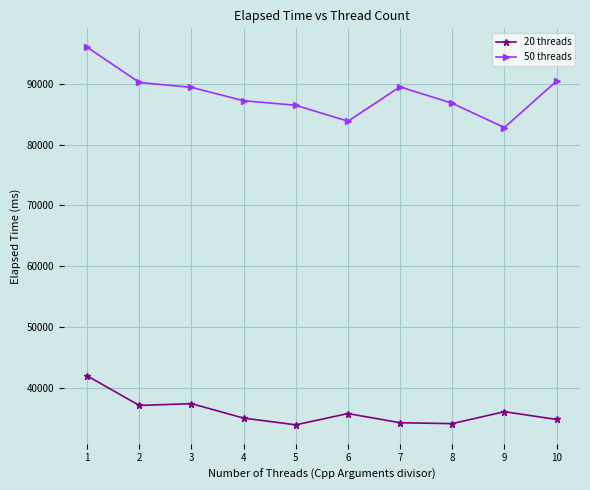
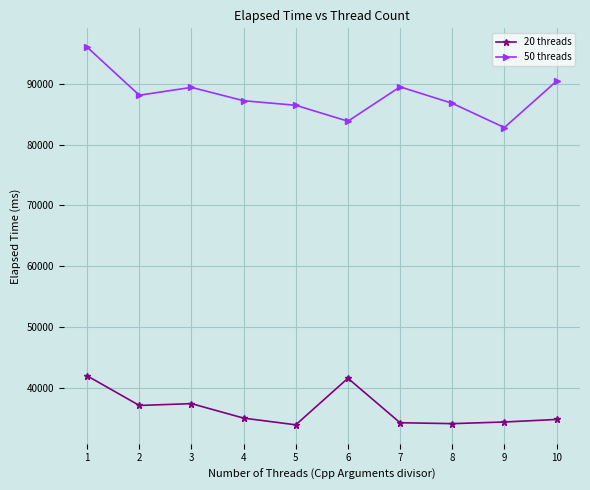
50 threads, 2: 90000 -> 88000
20 threads, 6: 36000 -> 42000
20 threads, 9: 36000 -> 34000
